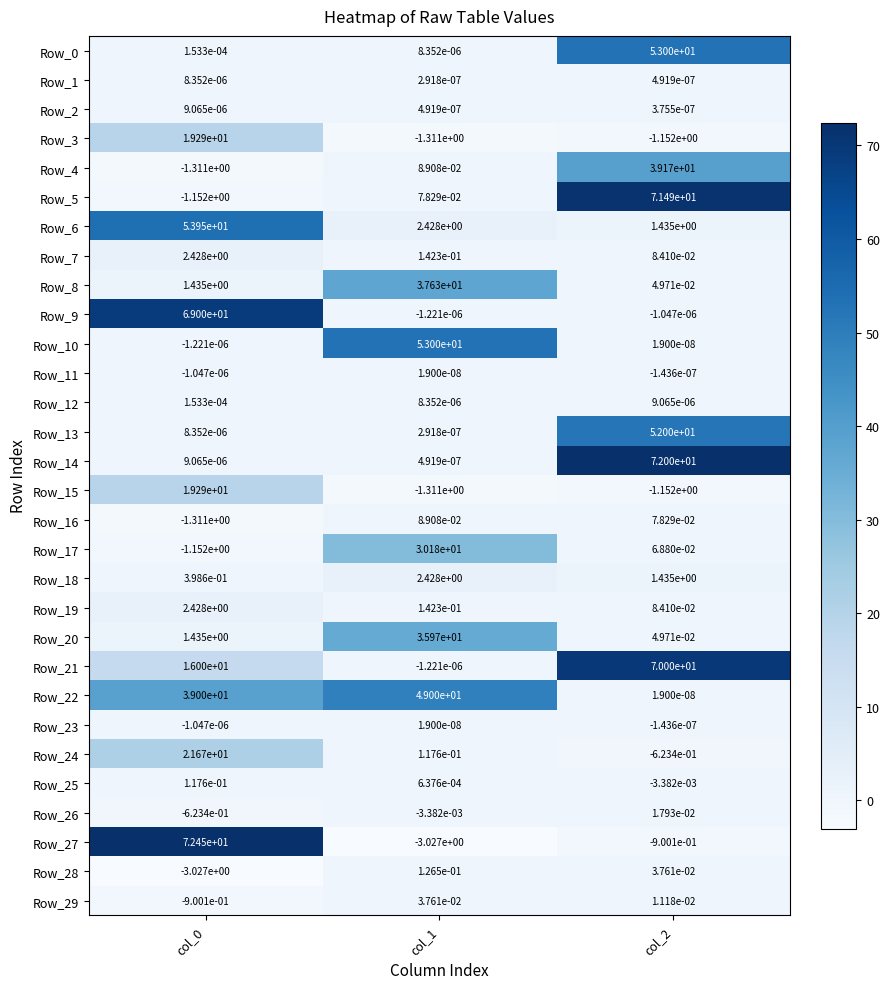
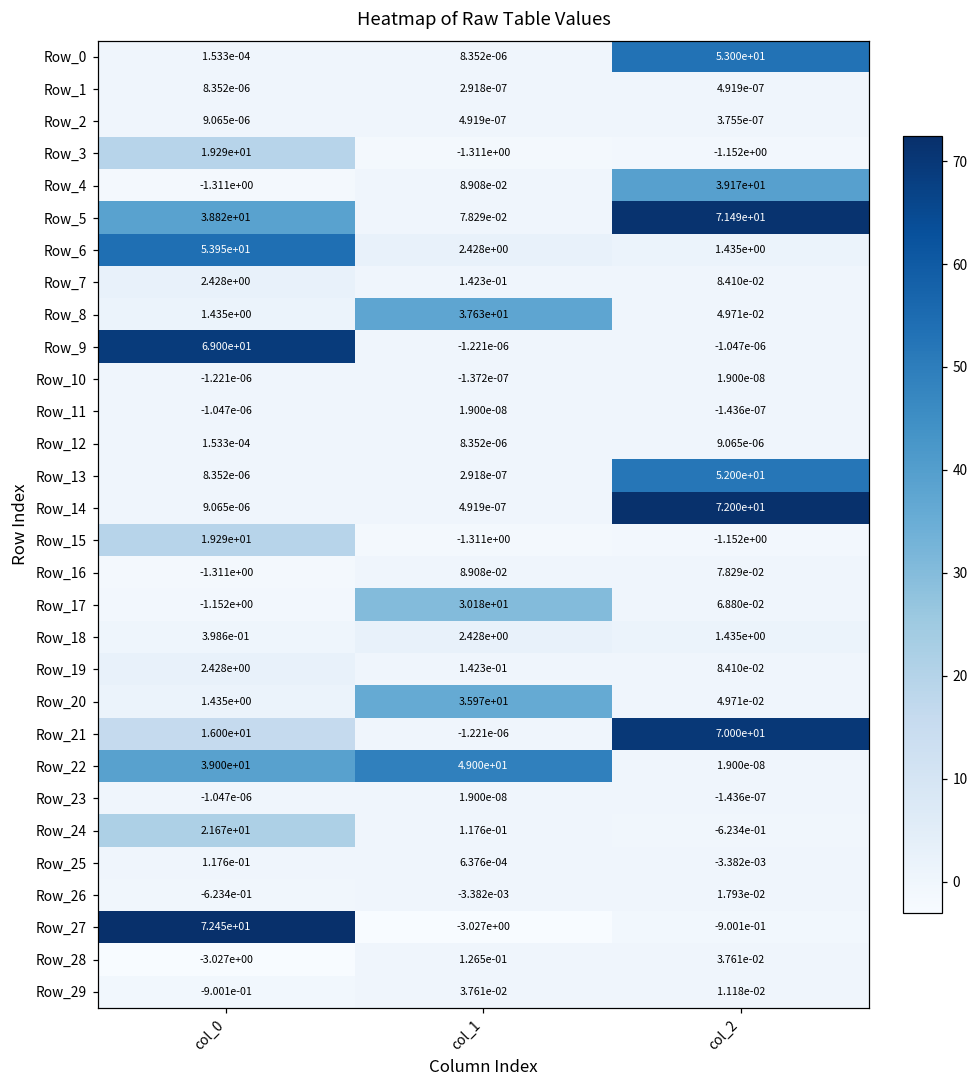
Row_5, col_0: -1.152e+00 -> 3.882e+01
Row_10, col_1: 5.300e+01 -> -1.372e-07
